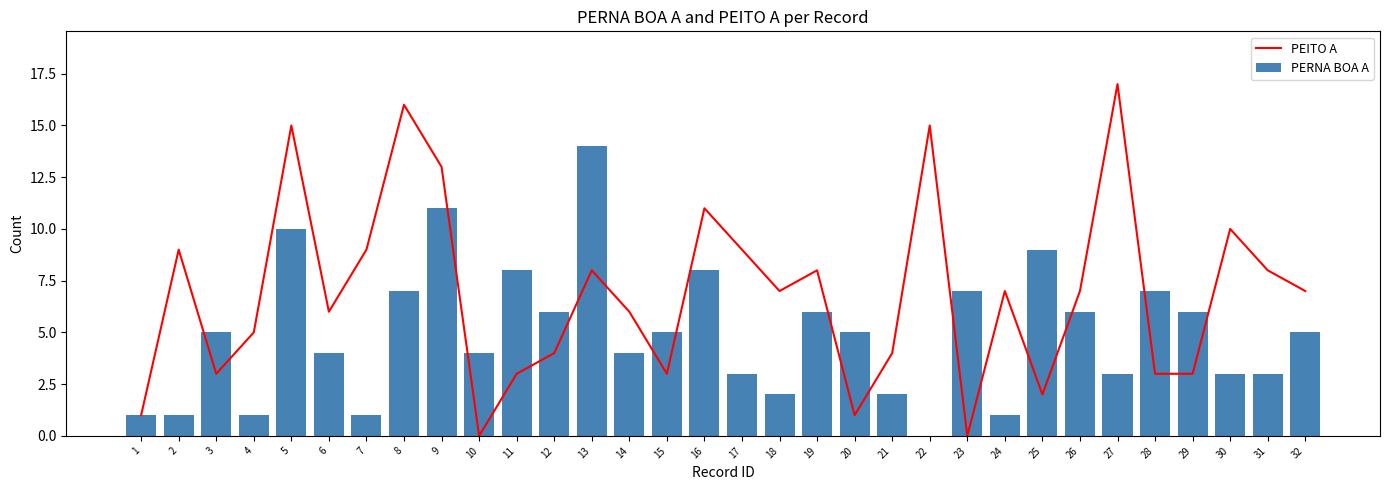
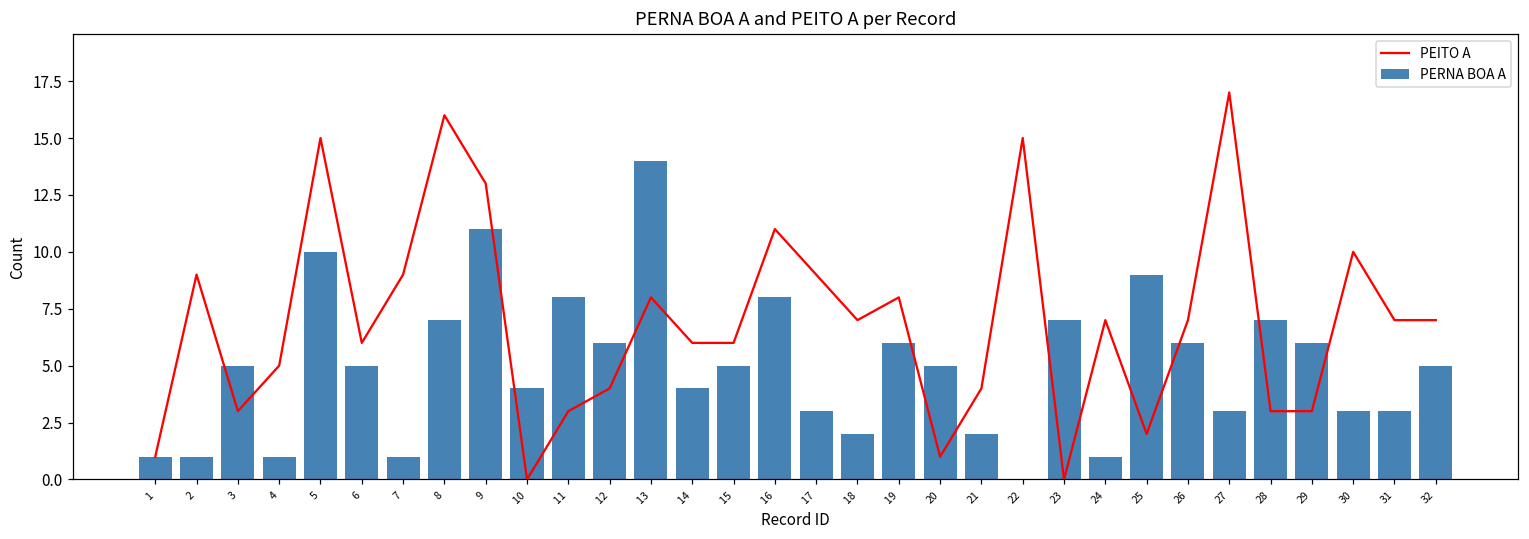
PERNA BOA A, 6: 4 -> 5
PEITO A, 15: 3 -> 6
PEITO A, 31: 8 -> 7
